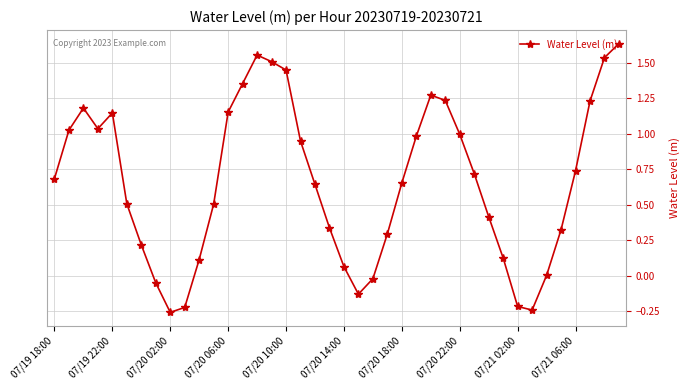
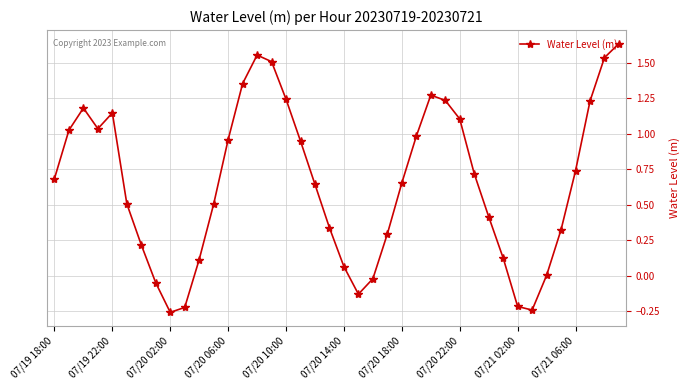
07/20 06:00: 1.15 -> 0.96
07/20 10:00: 1.45 -> 1.24
07/20 22:00: 1.00 -> 1.10
